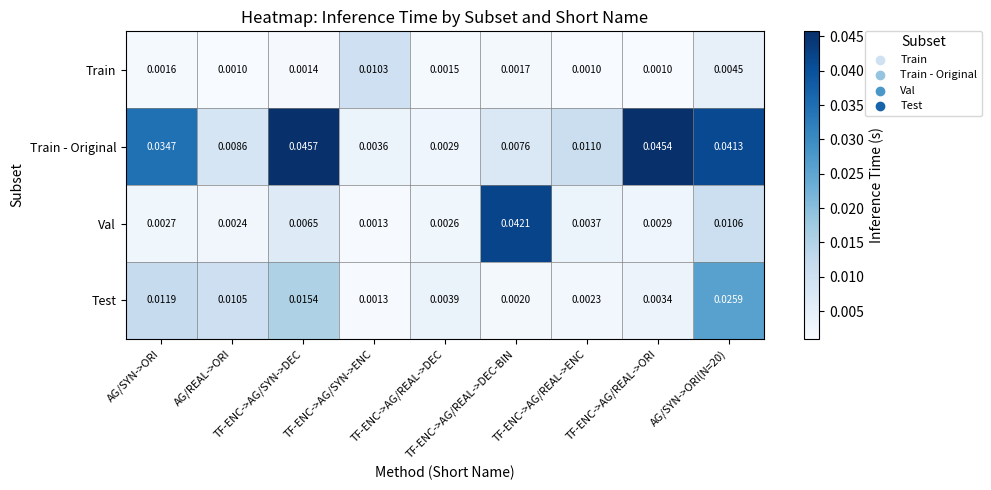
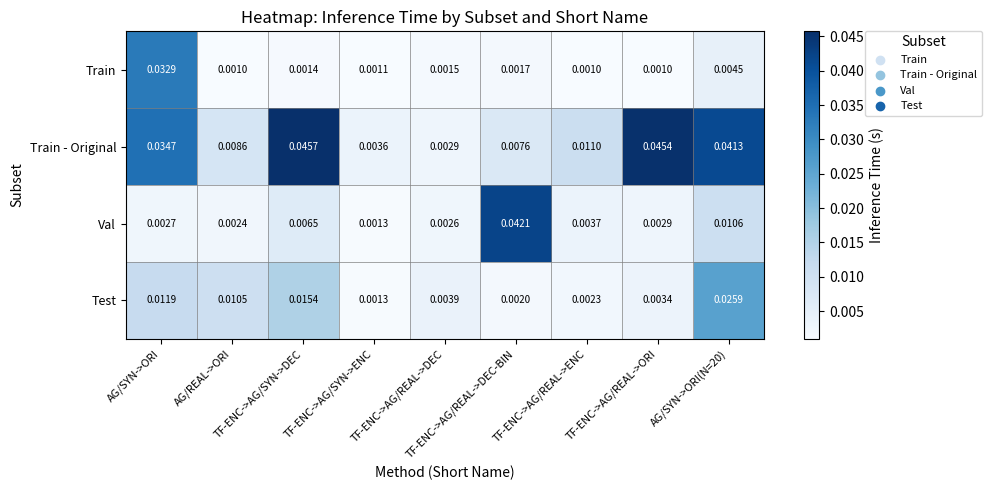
Train, AG/SYN->ORI: 0.0016 -> 0.0329
Train, TF-ENC->AG/SYN->ENC: 0.0103 -> 0.0011
